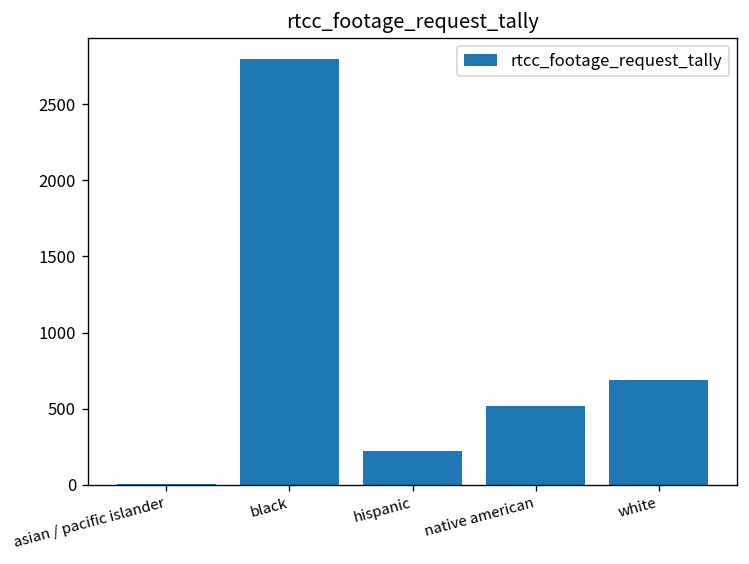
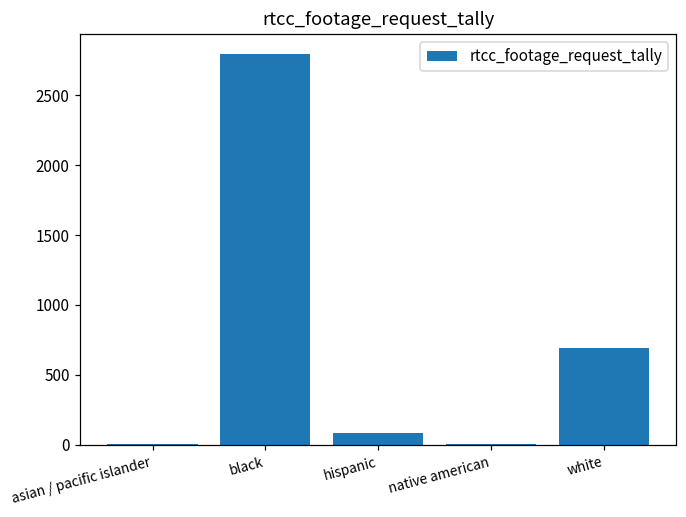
hispanic: 220 -> 80
native american: 520 -> 0
